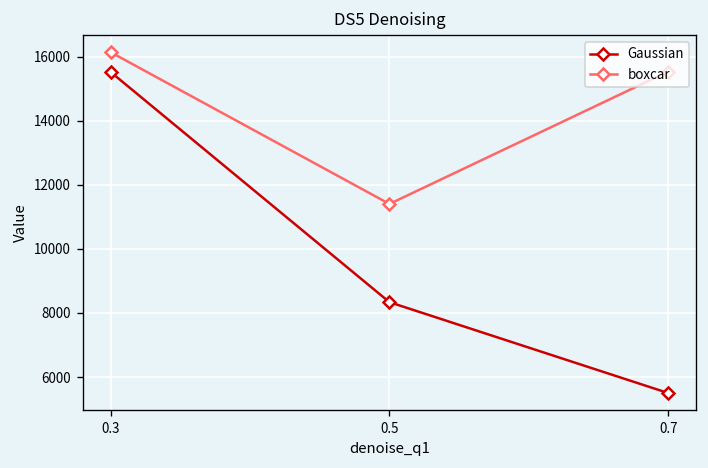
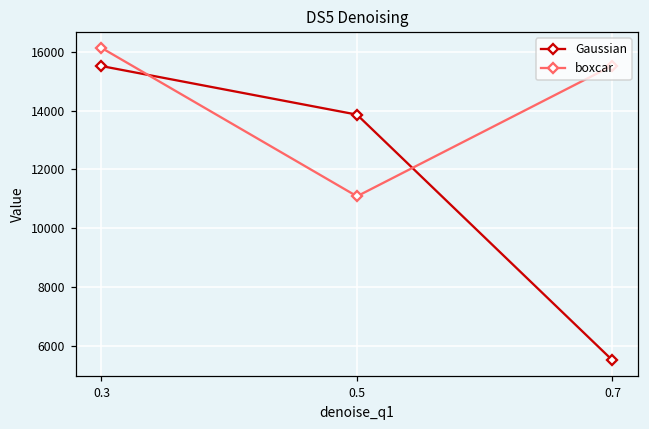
Gaussian, 0.5: 8300 -> 13900
boxcar, 0.5: 11400 -> 11100
